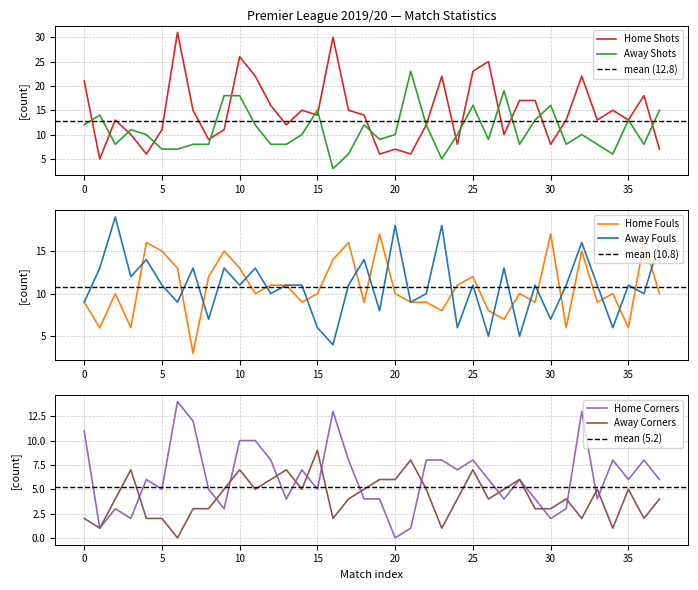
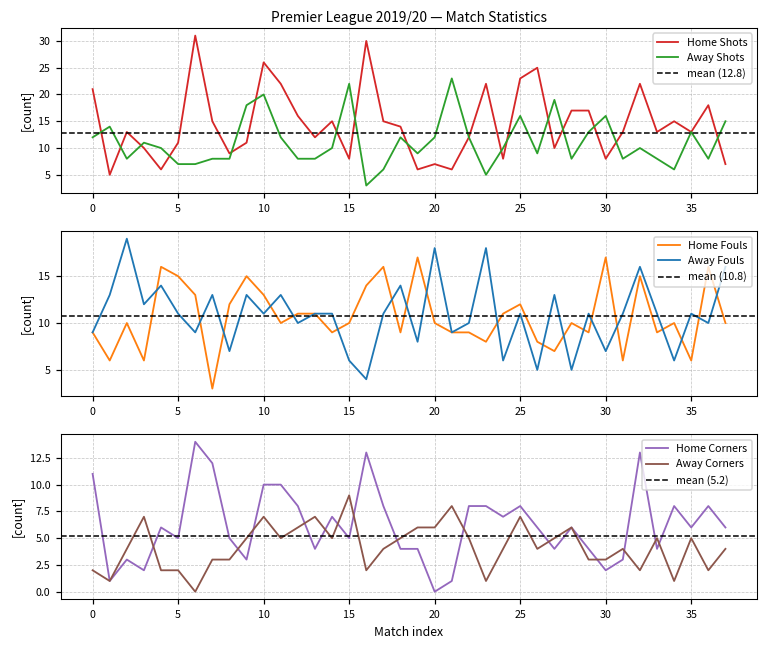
Premier League 2019/20 — Match Statistics, Away Shots, 10: 18 -> 20
Premier League 2019/20 — Match Statistics, Home Shots, 15: 14 -> 8
Premier League 2019/20 — Match Statistics, Away Shots, 15: 15 -> 22
Premier League 2019/20 — Match Statistics, Away Shots, 20: 10 -> 12
